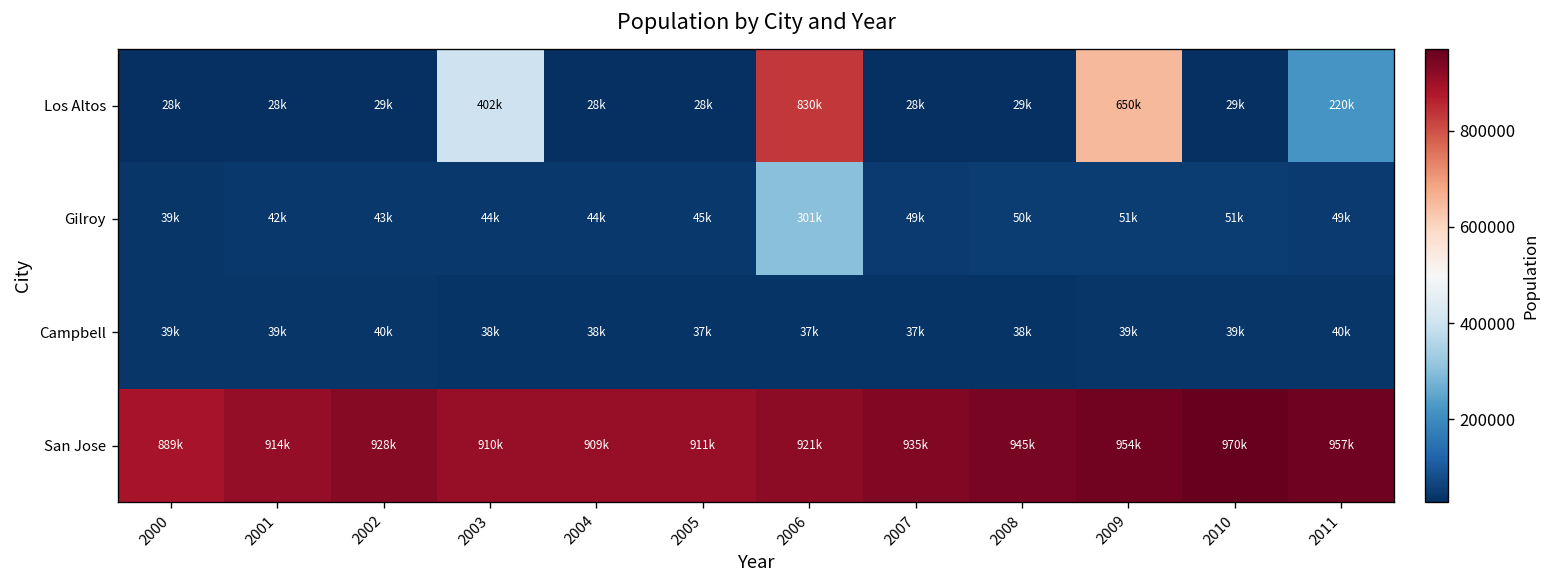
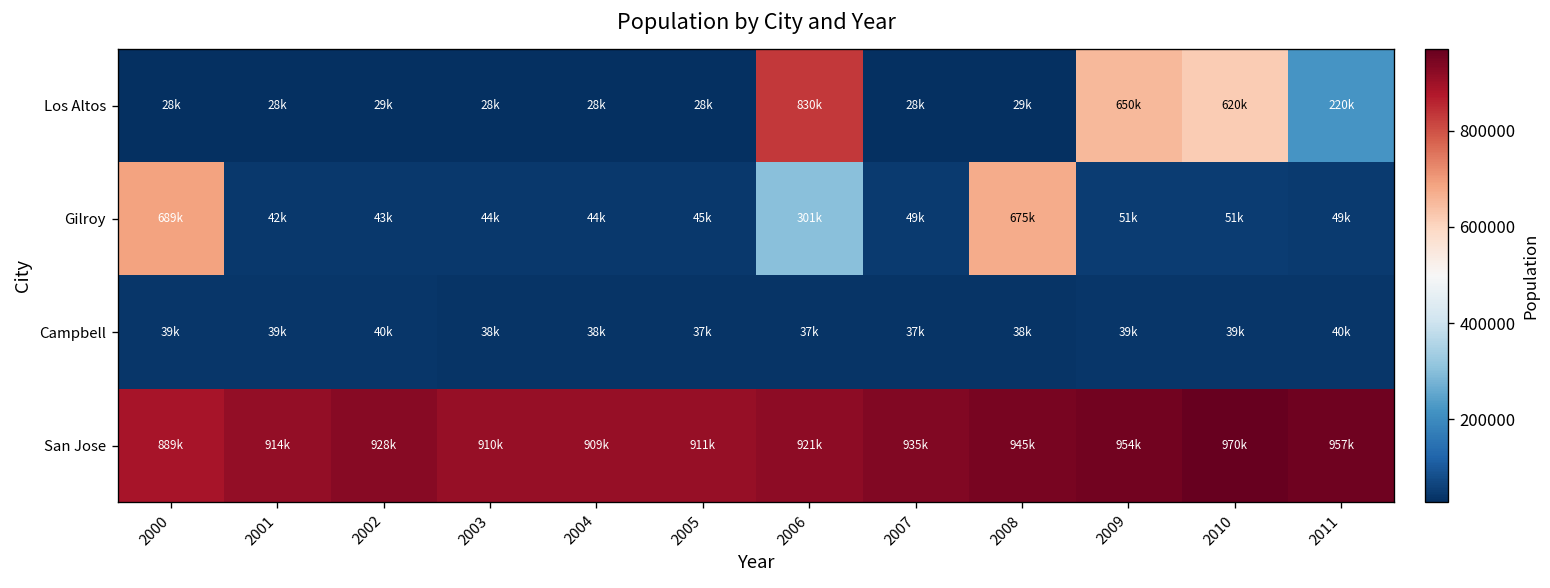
Los Altos, 2003: 402k -> 28k
Los Altos, 2010: 29k -> 620k
Gilroy, 2000: 39k -> 689k
Gilroy, 2008: 50k -> 675k
